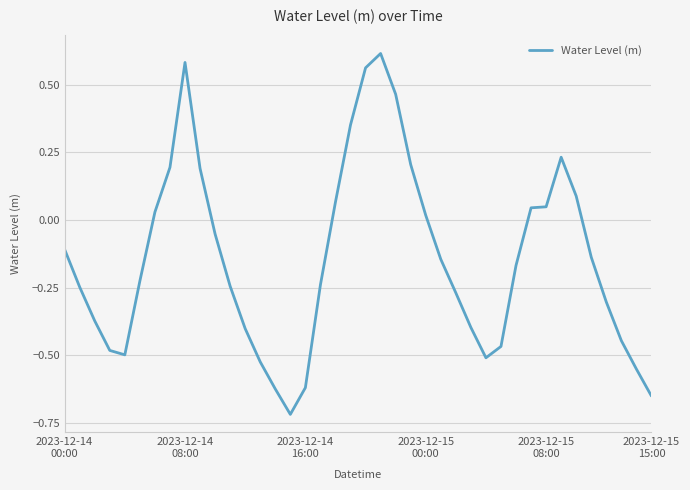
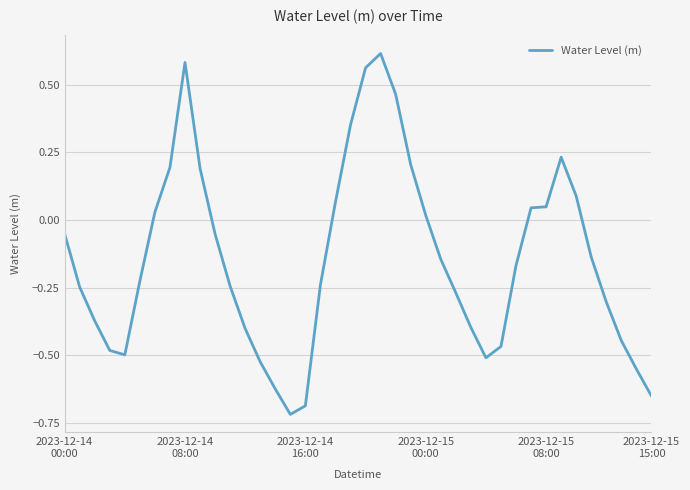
2023-12-14 00:00: -0.11 -> -0.05
2023-12-14 16:00: -0.62 -> -0.69
